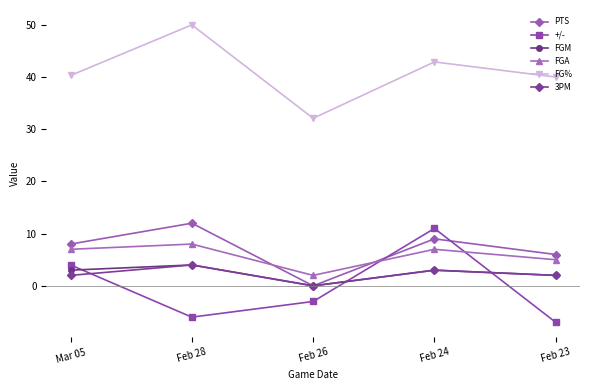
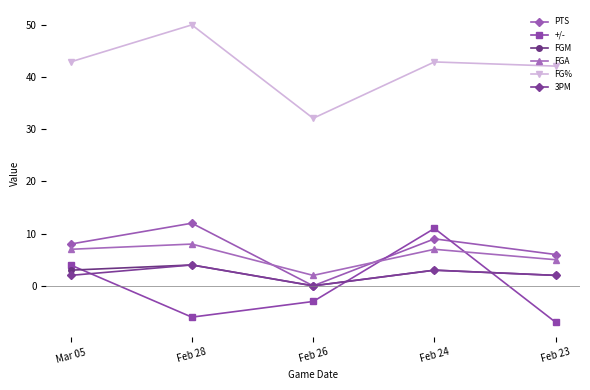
FG%, Mar 05: 40 -> 43
FG%, Feb 23: 40 -> 42
